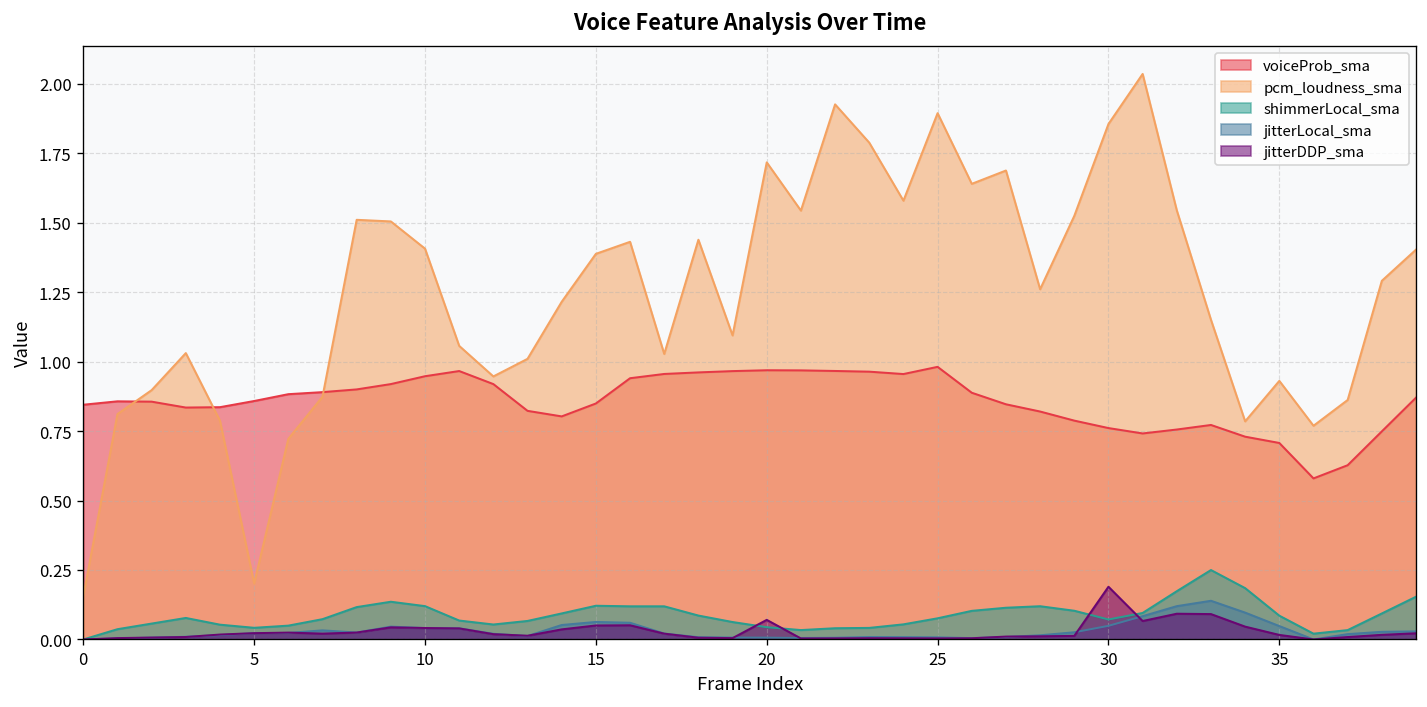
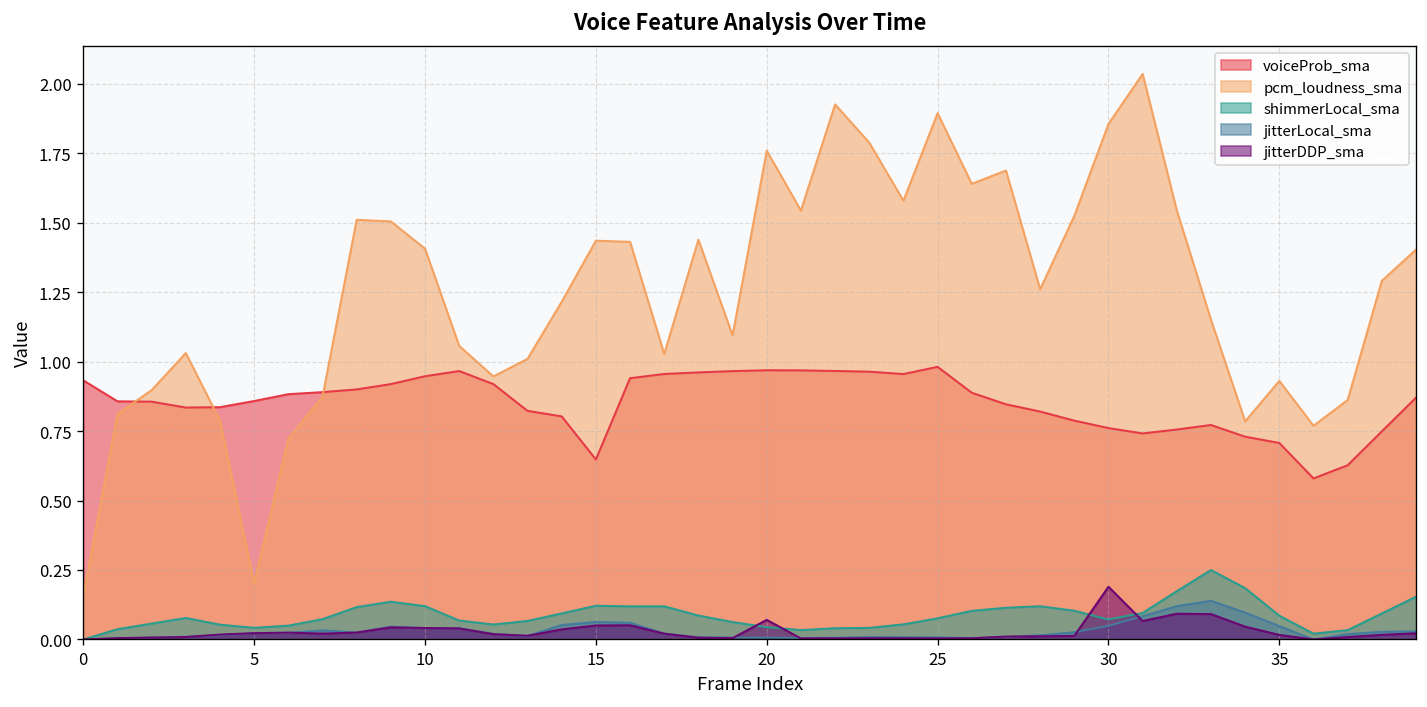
voiceProb_sma, 0: 0.84 -> 0.93
voiceProb_sma, 15: 0.85 -> 0.65
pcm_loudness_sma, 15: 1.39 -> 1.44
pcm_loudness_sma, 20: 1.72 -> 1.76
